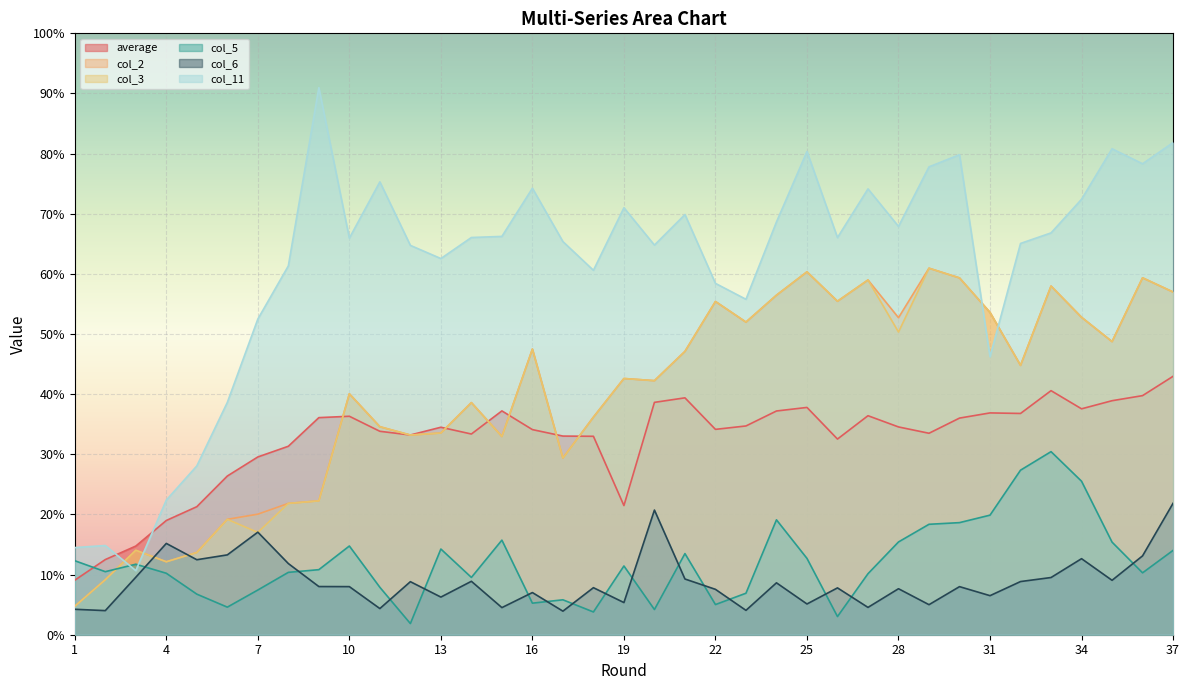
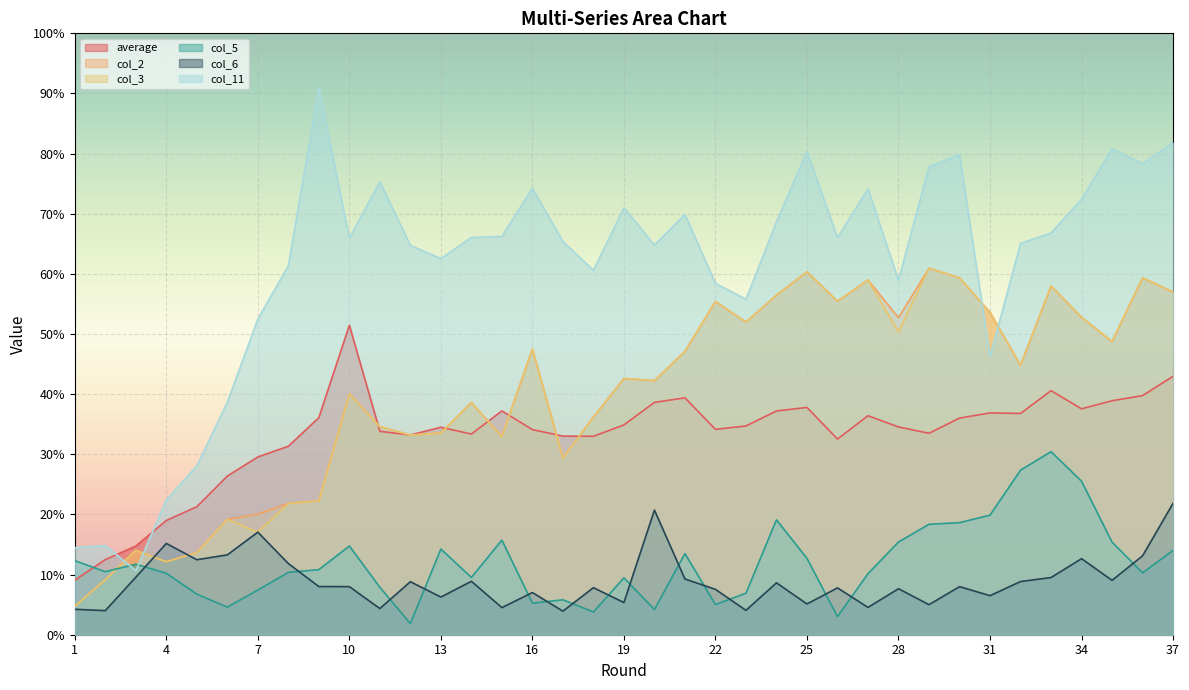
average, 10: 36% -> 51%
average, 19: 21% -> 35%
col_5, 19: 11% -> 9%
col_11, 28: 68% -> 59%
